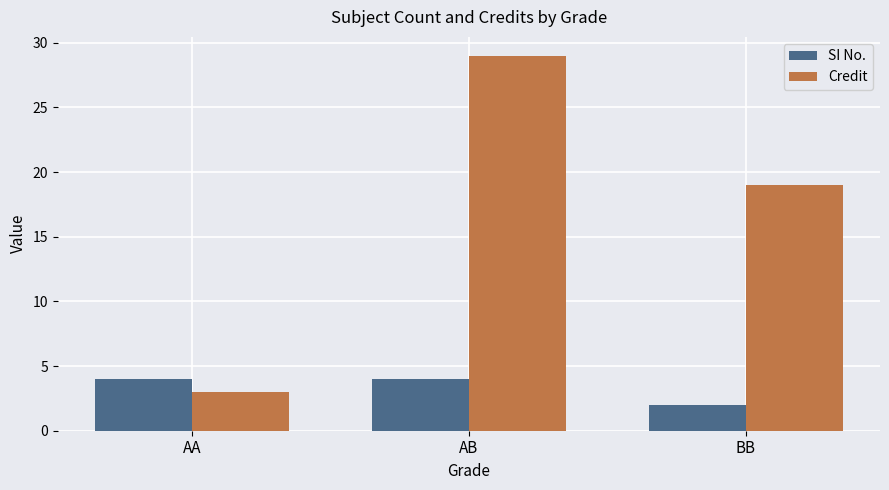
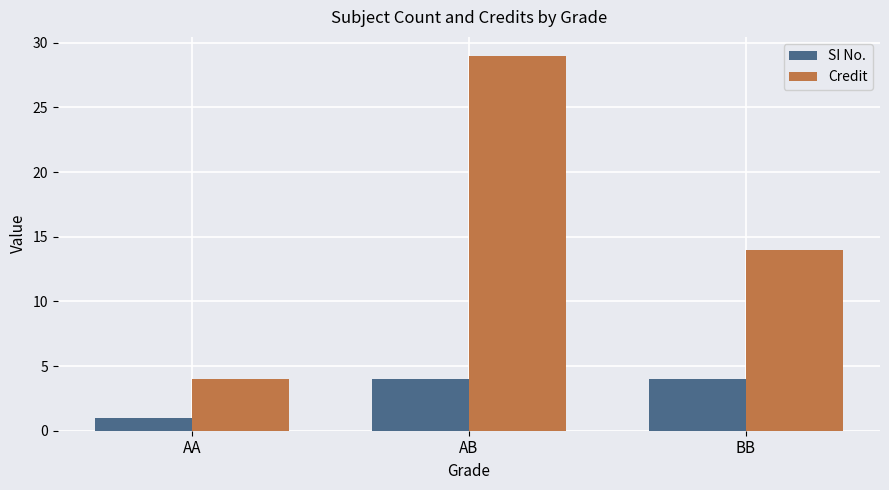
SI No., AA: 4 -> 1
Credit, AA: 3 -> 4
SI No., BB: 2 -> 4
Credit, BB: 19 -> 14
